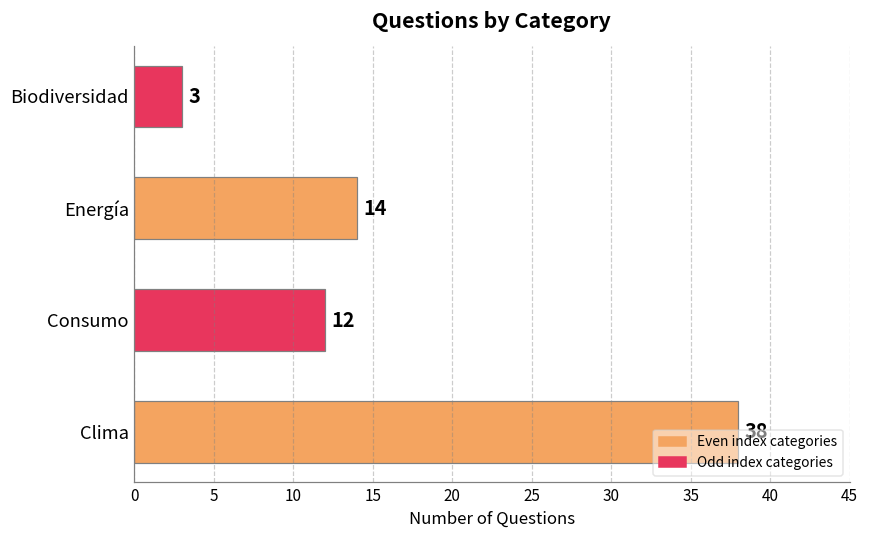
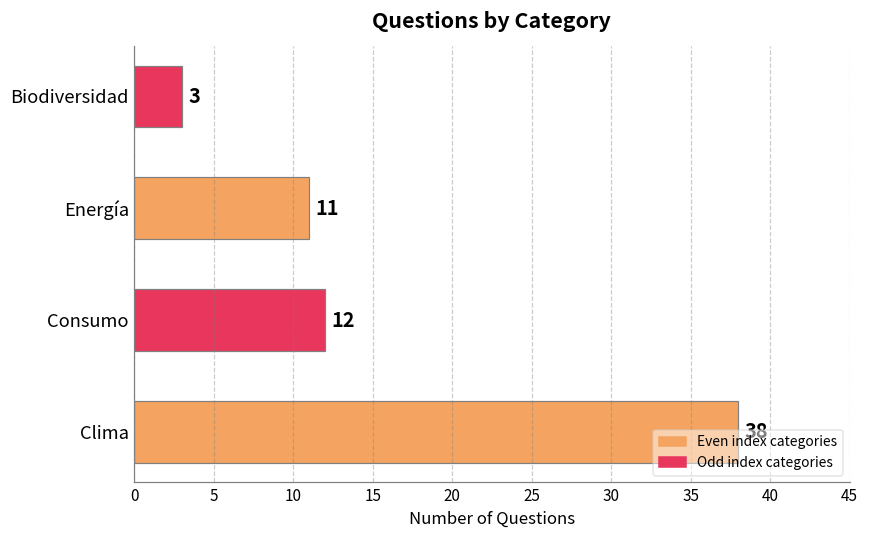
Energía: 14 -> 11
